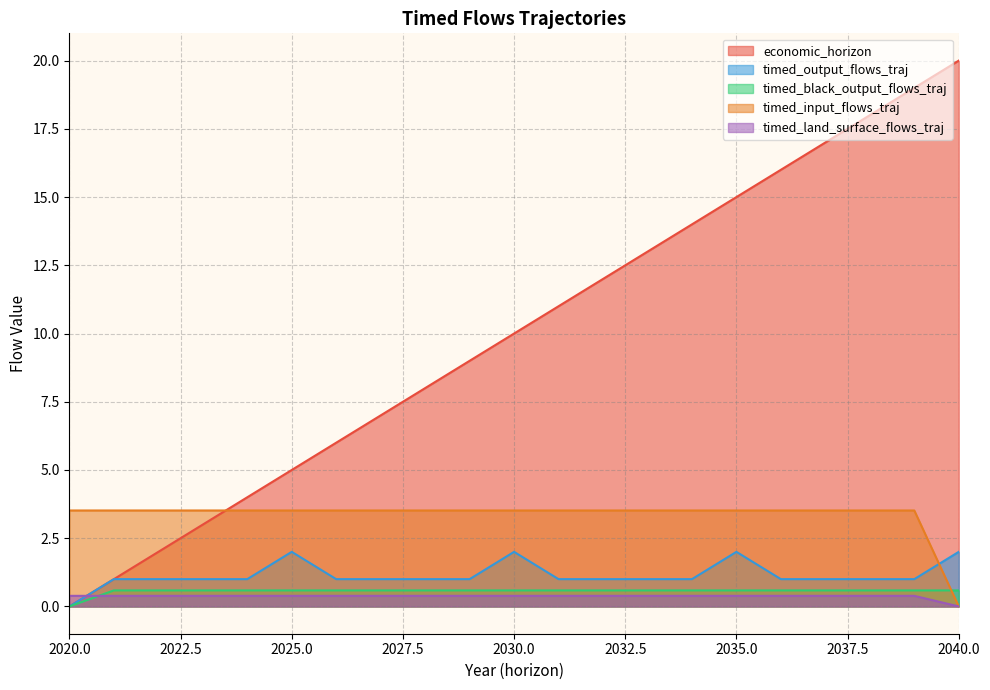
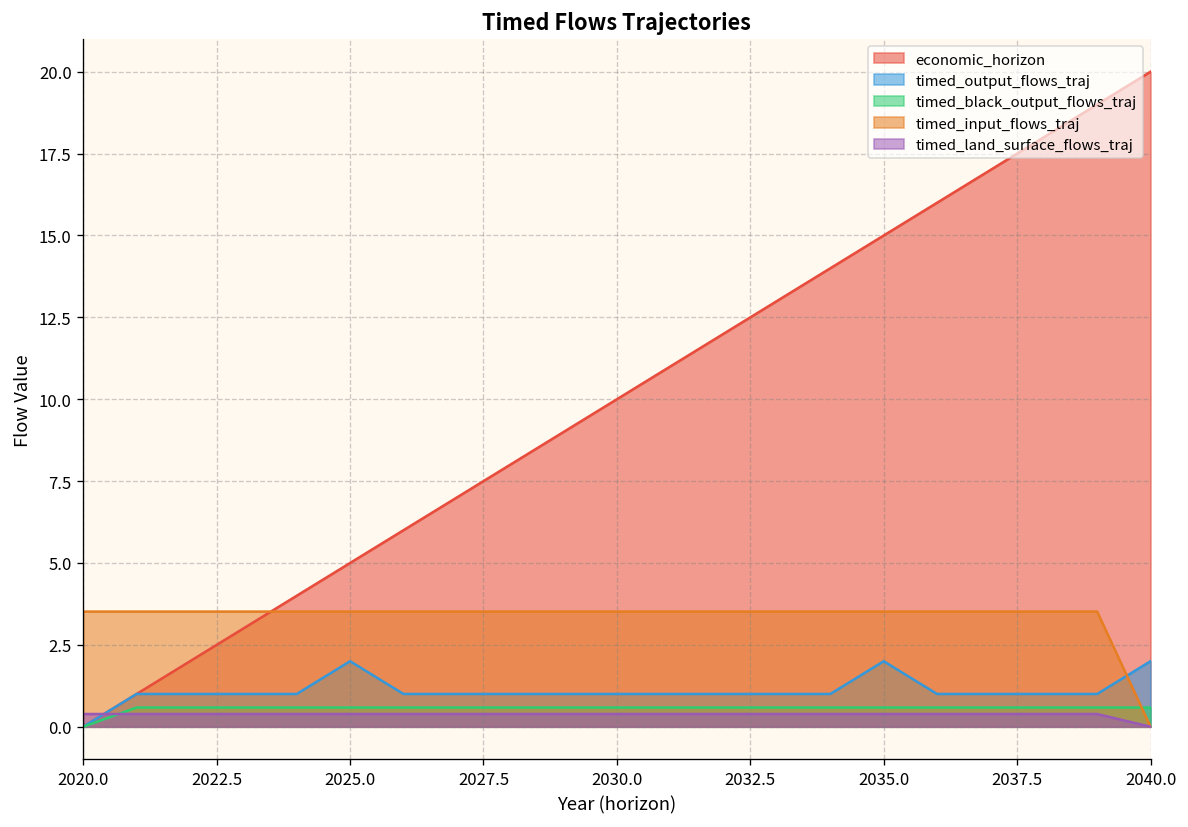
timed_output_flows_traj, 2030.0: 2 -> 1
